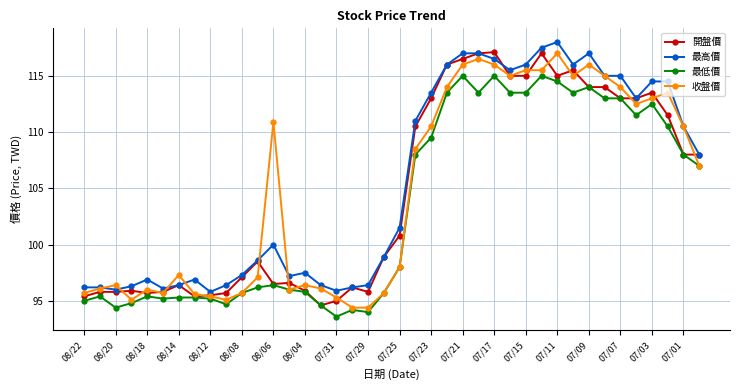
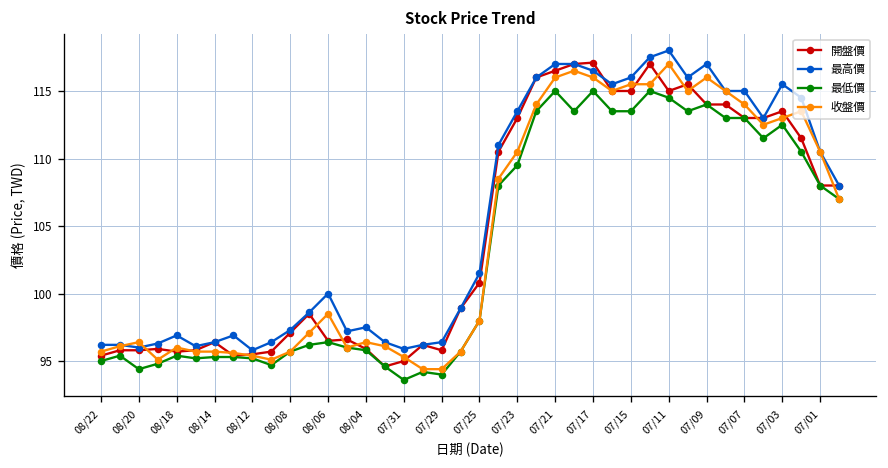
收盤價, 08/14: 97.3 -> 95.7
收盤價, 08/06: 110.9 -> 98.5
最高價, 07/03: 114.5 -> 115.5
